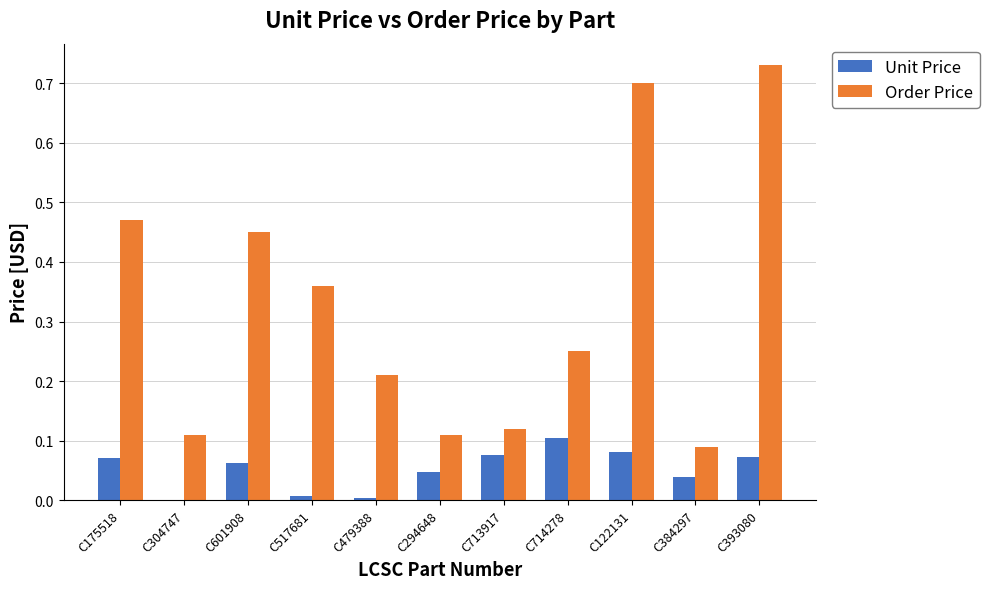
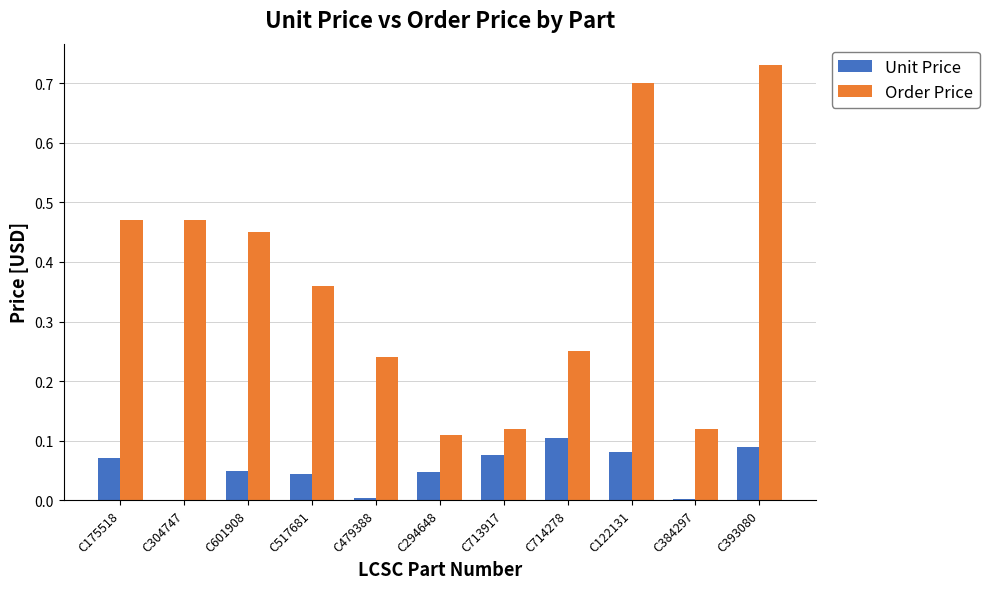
Order Price, C304747: 0.11 -> 0.47
Unit Price, C601908: 0.06 -> 0.05
Unit Price, C517681: 0.01 -> 0.04
Order Price, C479388: 0.21 -> 0.24
Unit Price, C384297: 0.04 -> 0.00
Order Price, C384297: 0.09 -> 0.12
Unit Price, C393080: 0.07 -> 0.09
